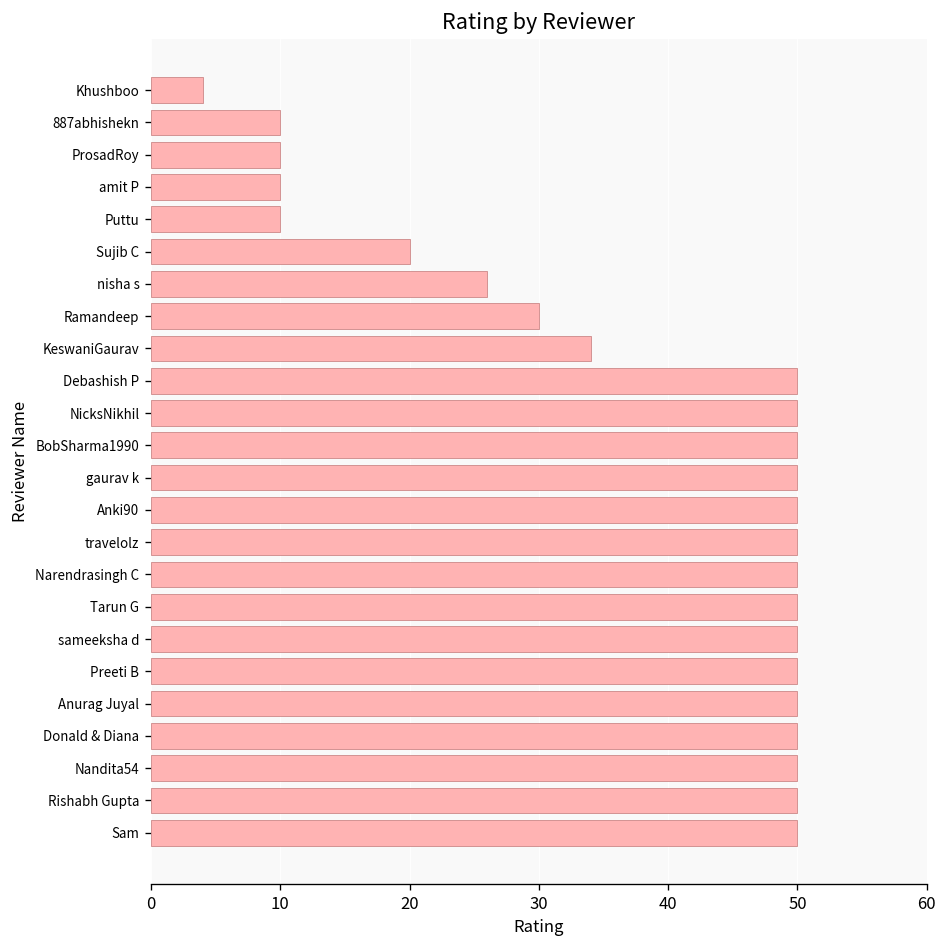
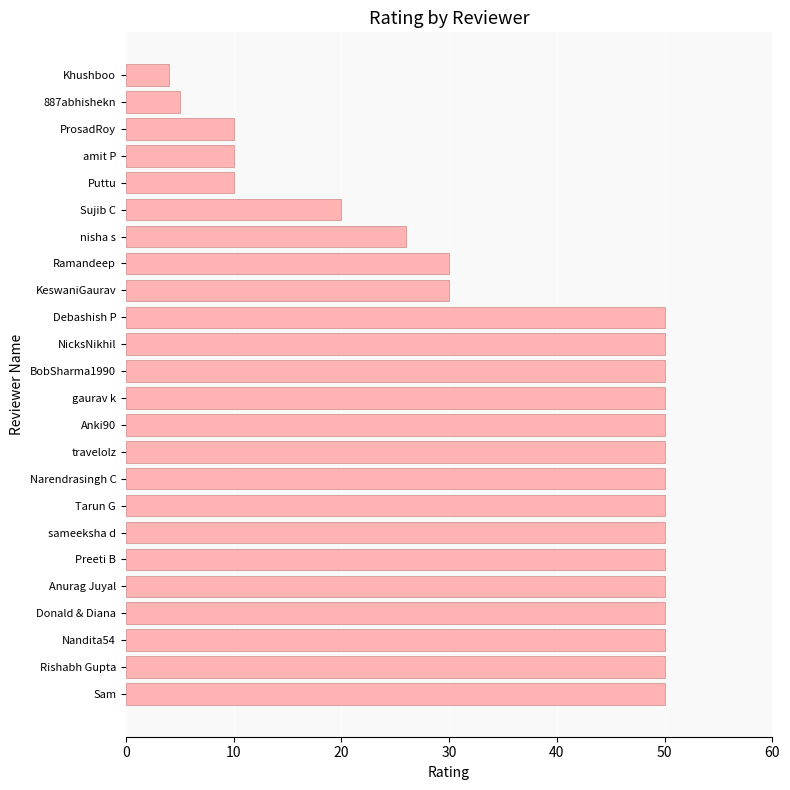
887abhishekn: 10 -> 5
KeswaniGaurav: 34 -> 30
